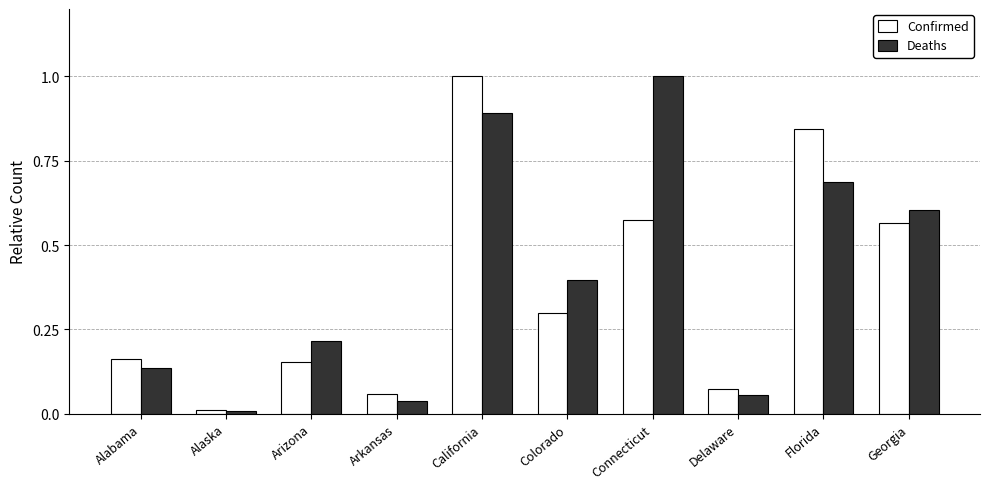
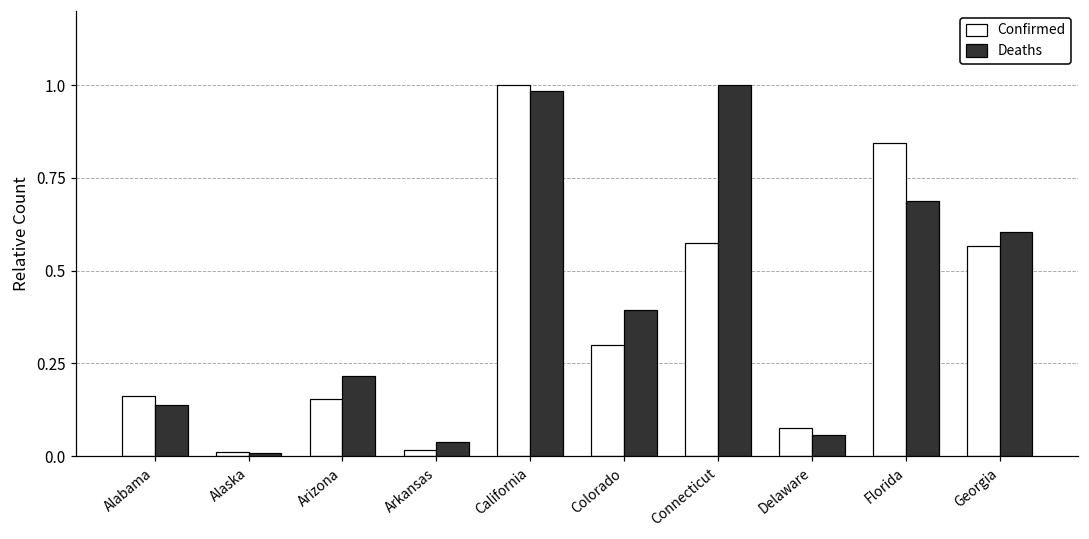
Confirmed, Arkansas: 0.06 -> 0.02
Deaths, California: 0.89 -> 0.98
